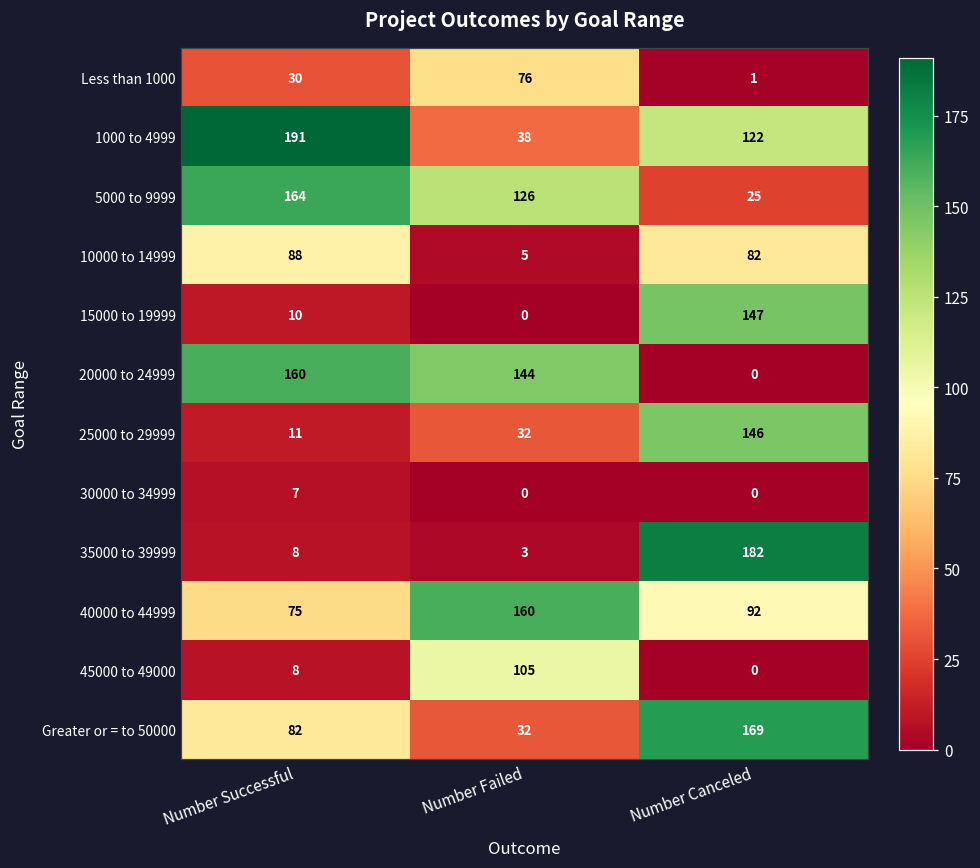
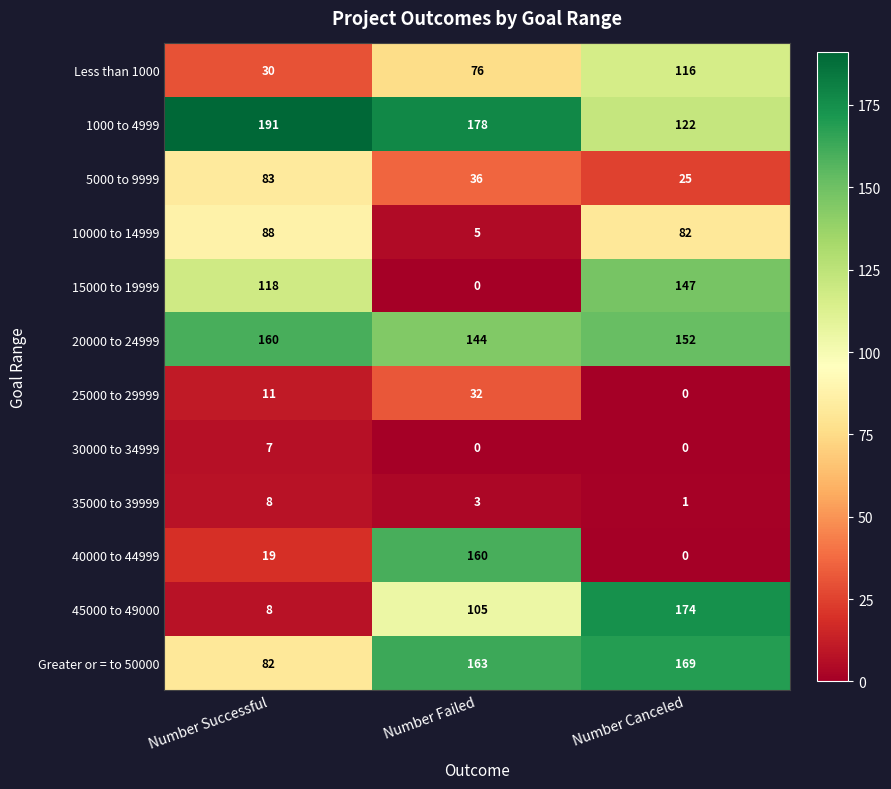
Less than 1000, Number Canceled: 1 -> 116
1000 to 4999, Number Failed: 38 -> 178
5000 to 9999, Number Successful: 164 -> 83
5000 to 9999, Number Failed: 126 -> 36
15000 to 19999, Number Successful: 10 -> 118
20000 to 24999, Number Canceled: 0 -> 152
25000 to 29999, Number Canceled: 146 -> 0
35000 to 39999, Number Canceled: 182 -> 1
40000 to 44999, Number Successful: 75 -> 19
40000 to 44999, Number Canceled: 92 -> 0
45000 to 49000, Number Canceled: 0 -> 174
Greater or = to 50000, Number Failed: 32 -> 163
